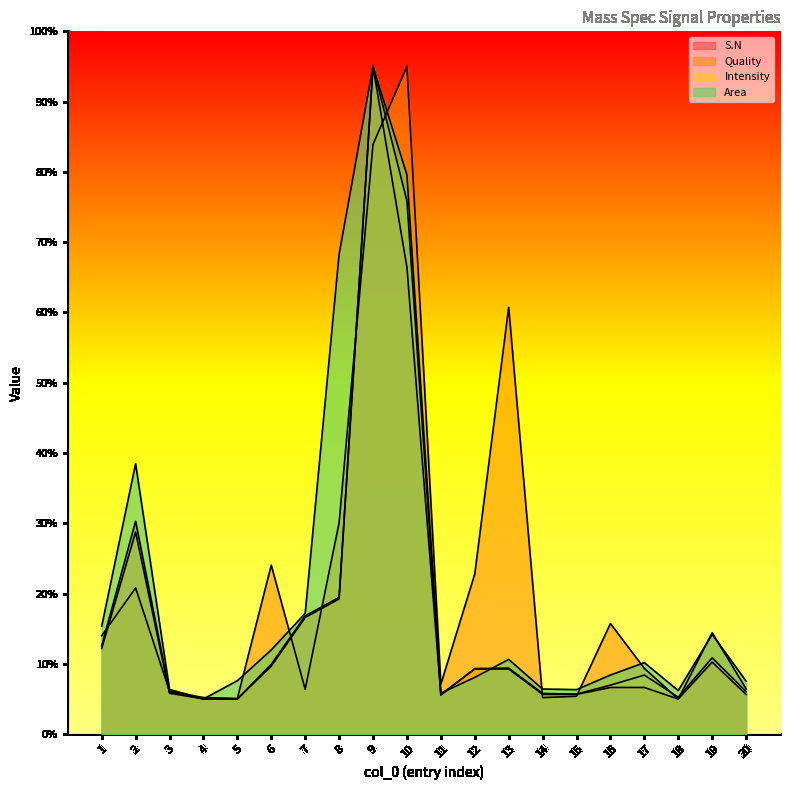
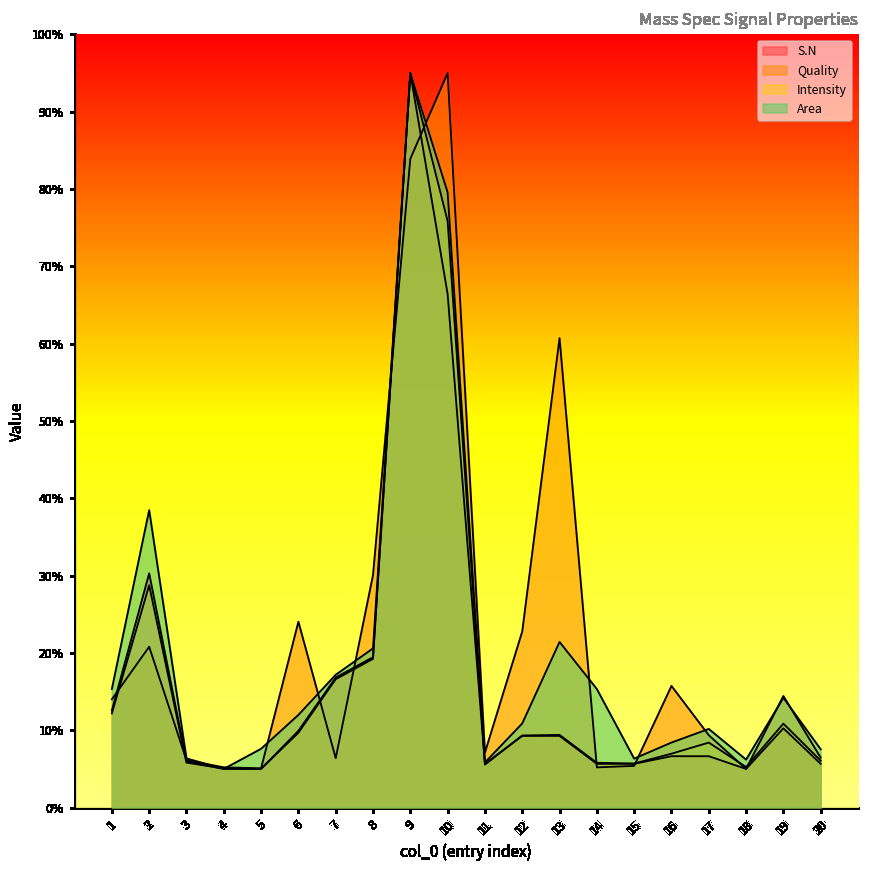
Area, 8: 68% -> 21%
Area, 12: 8% -> 11%
Area, 13: 11% -> 21%
Area, 14: 6% -> 15%
